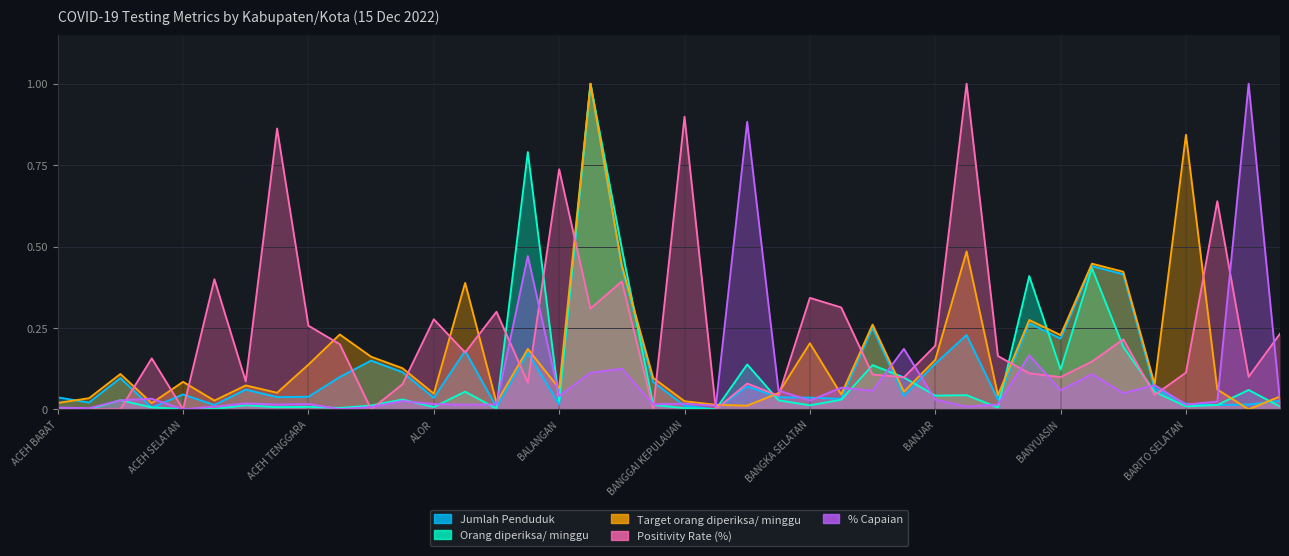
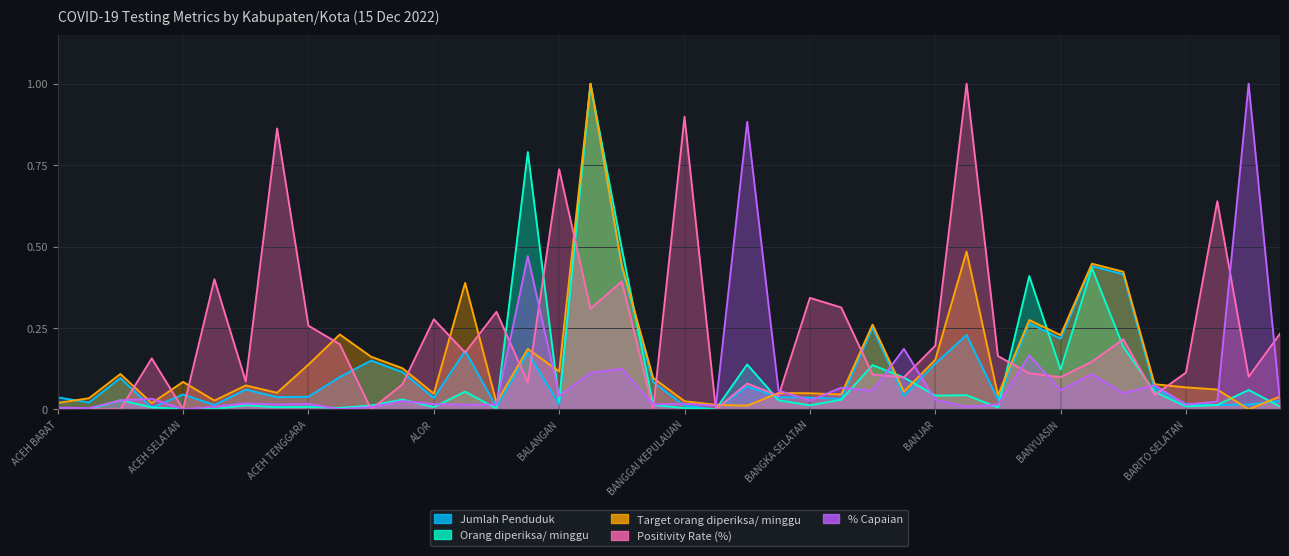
Target orang diperiksa/ minggu, BALANGAN: 0.06 -> 0.12
Target orang diperiksa/ minggu, BANGKA SELATAN: 0.20 -> 0.05
Target orang diperiksa/ minggu, BARITO SELATAN: 0.84 -> 0.07
